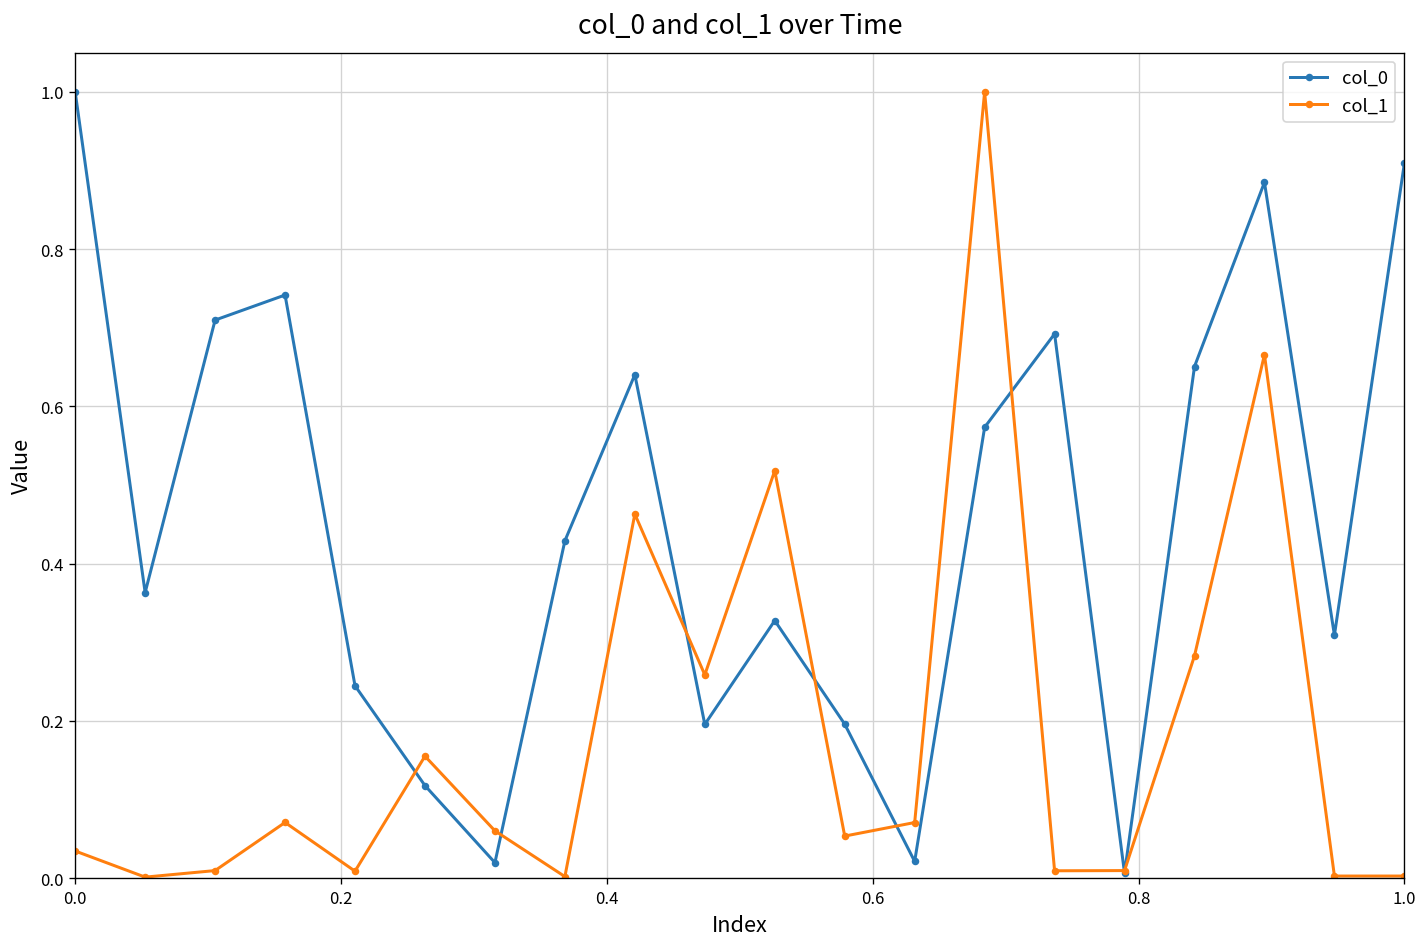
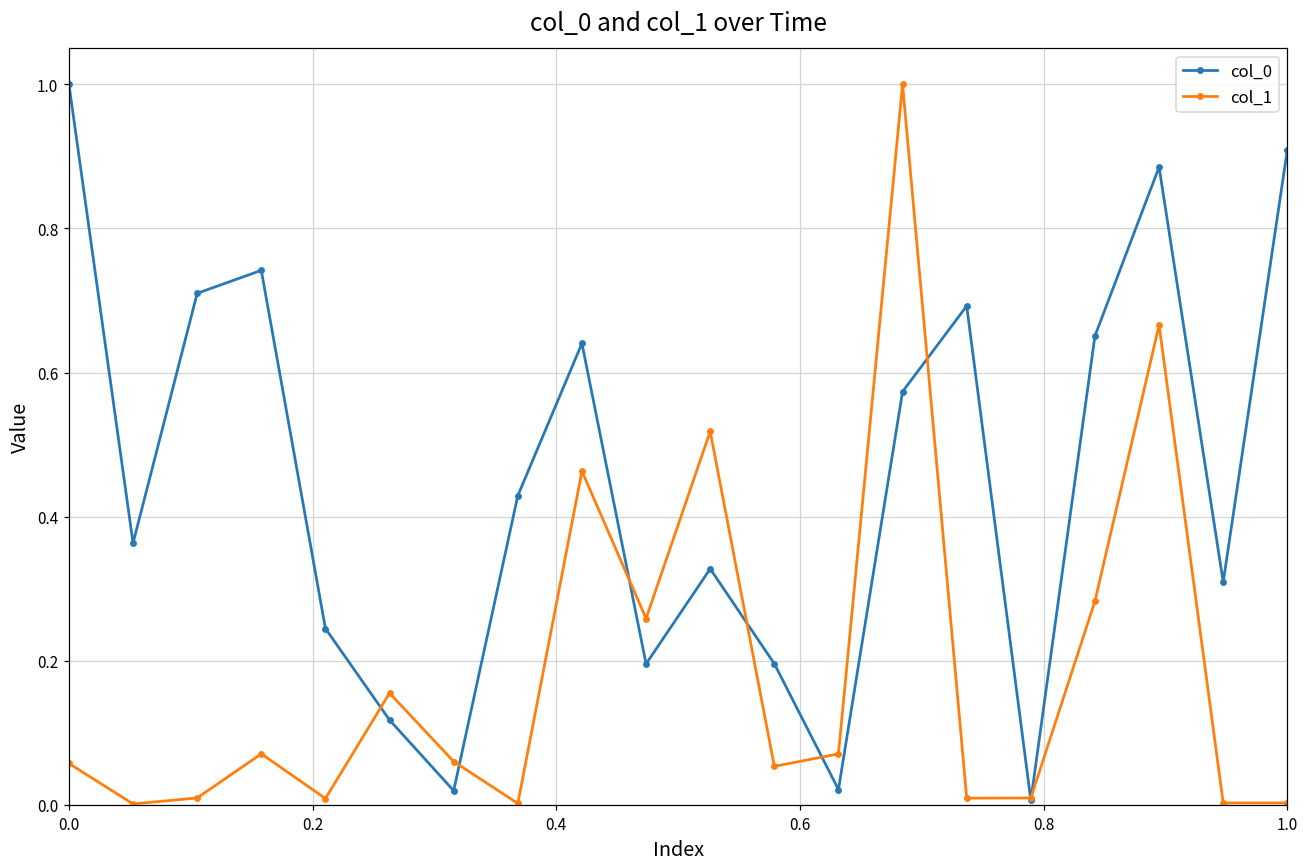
col_1, 0.0: 0.03 -> 0.06
